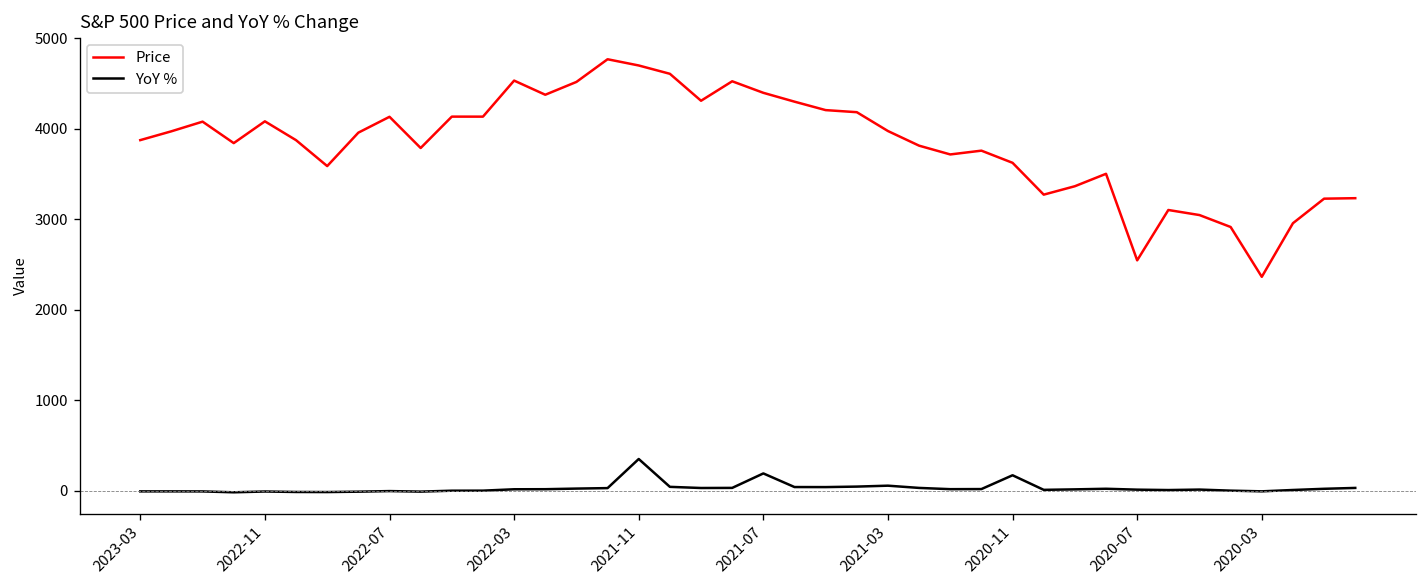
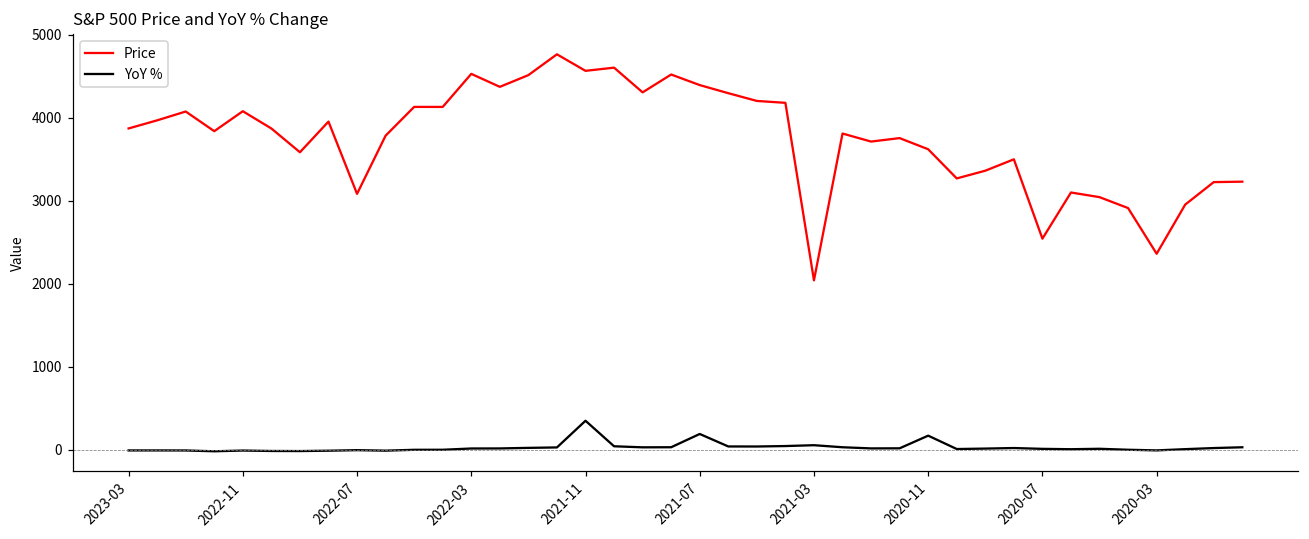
Price, 2022-07: 4100 -> 3100
Price, 2021-11: 4700 -> 4600
Price, 2021-03: 4000 -> 2000
